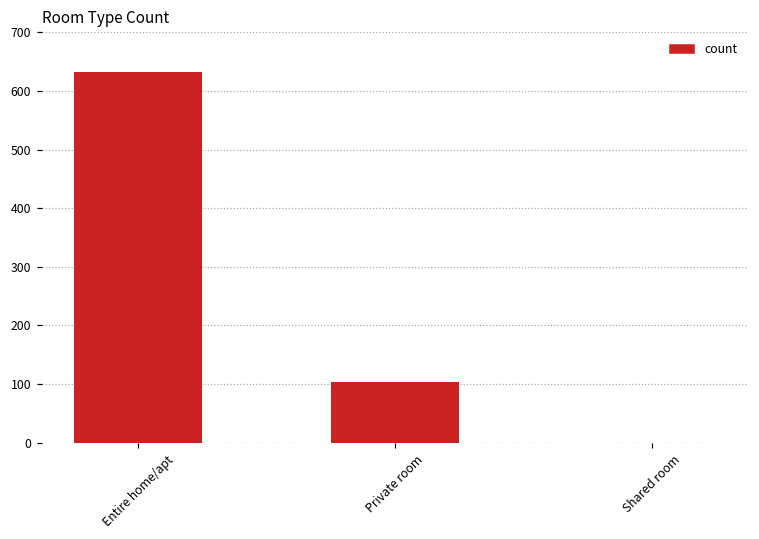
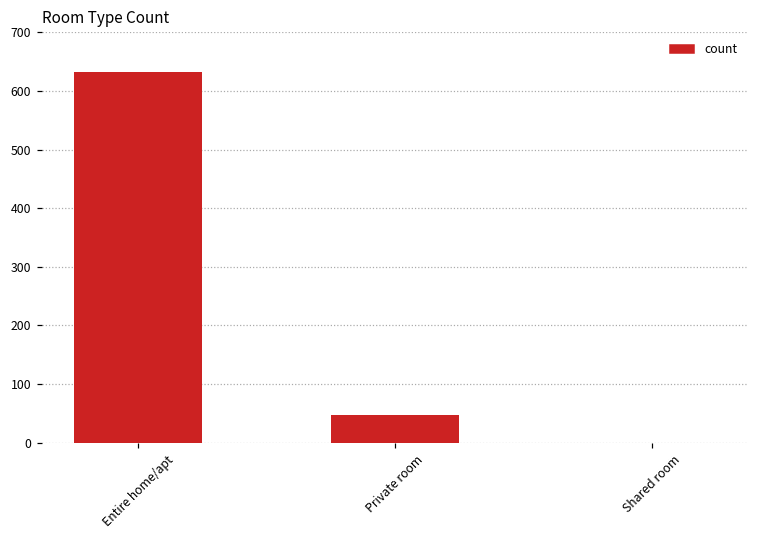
Private room: 100 -> 50
